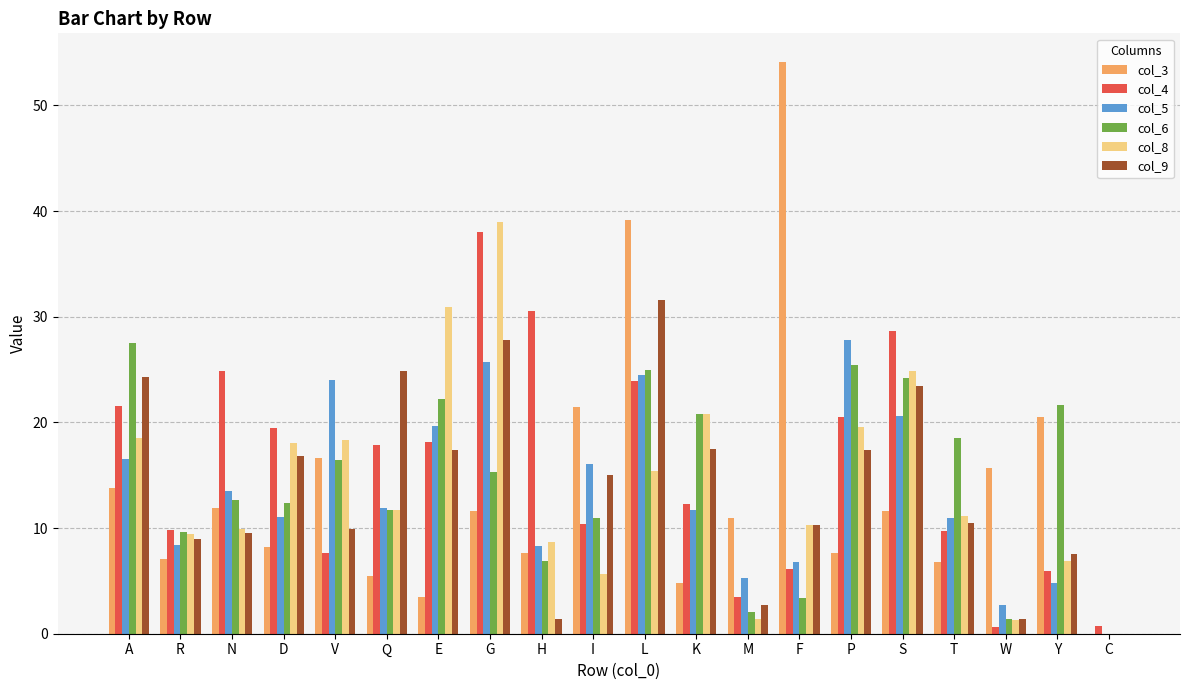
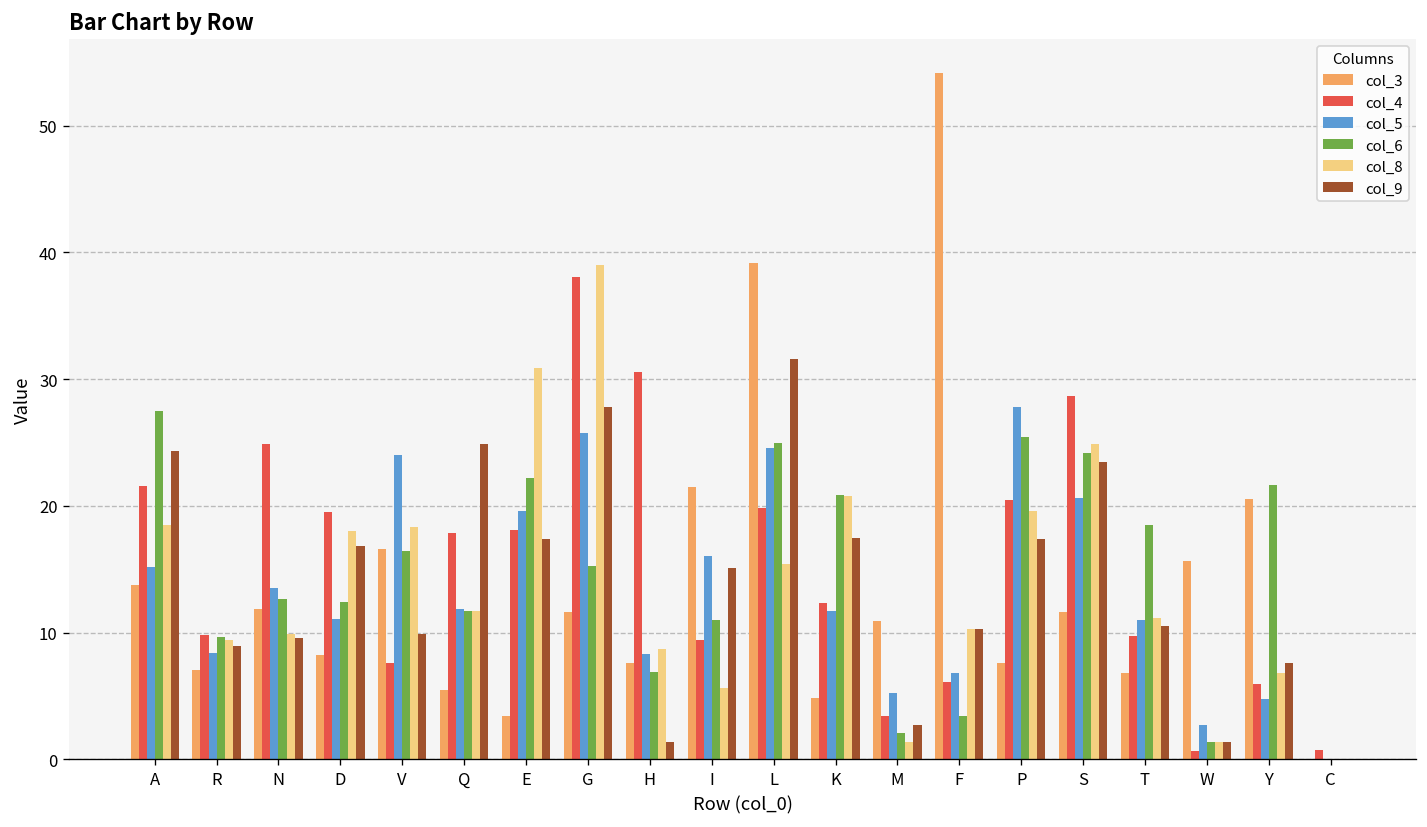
col_5, A: 16.5 -> 15.1
col_4, I: 10.4 -> 9.5
col_4, L: 23.9 -> 19.8
